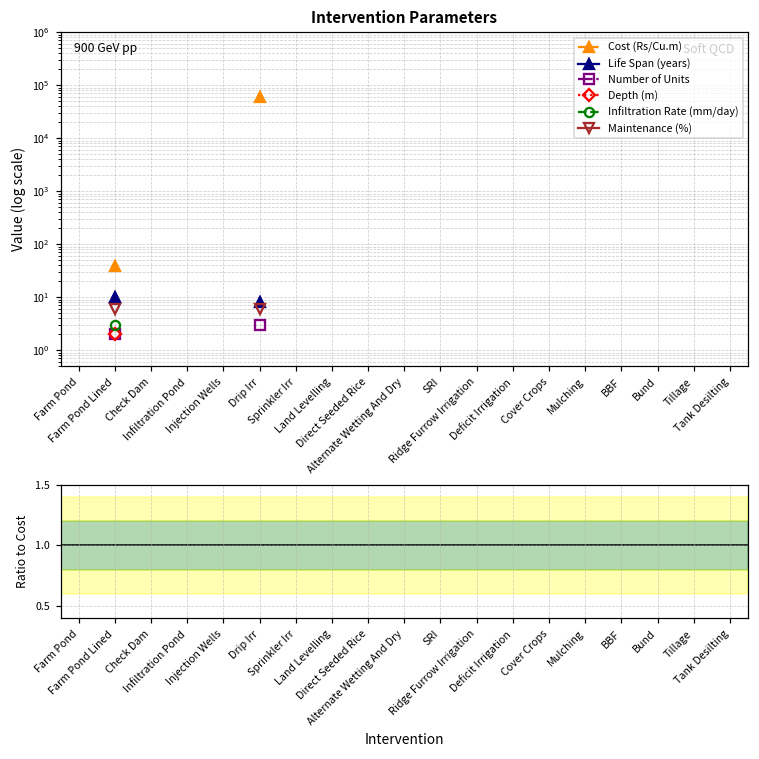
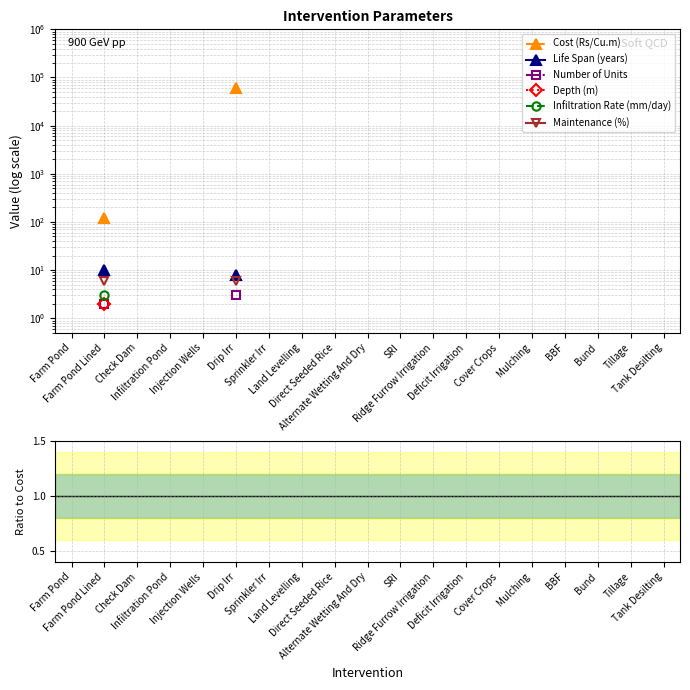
Intervention Parameters, Cost (Rs/Cu.m), Farm Pond Lined: 40 -> 120
